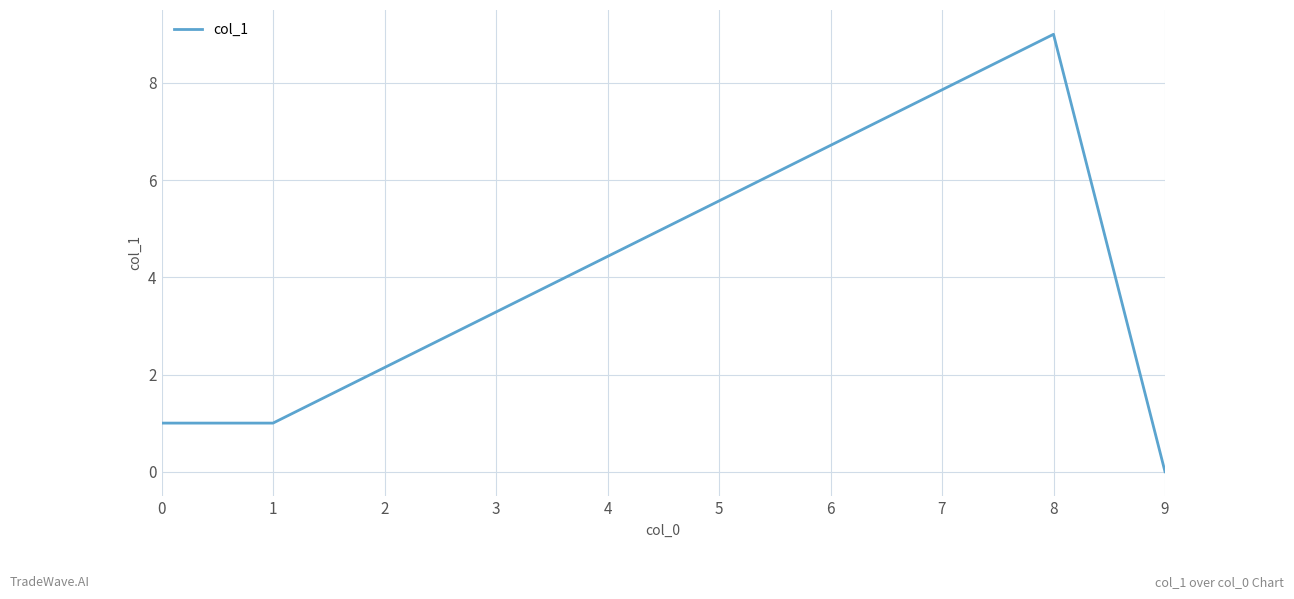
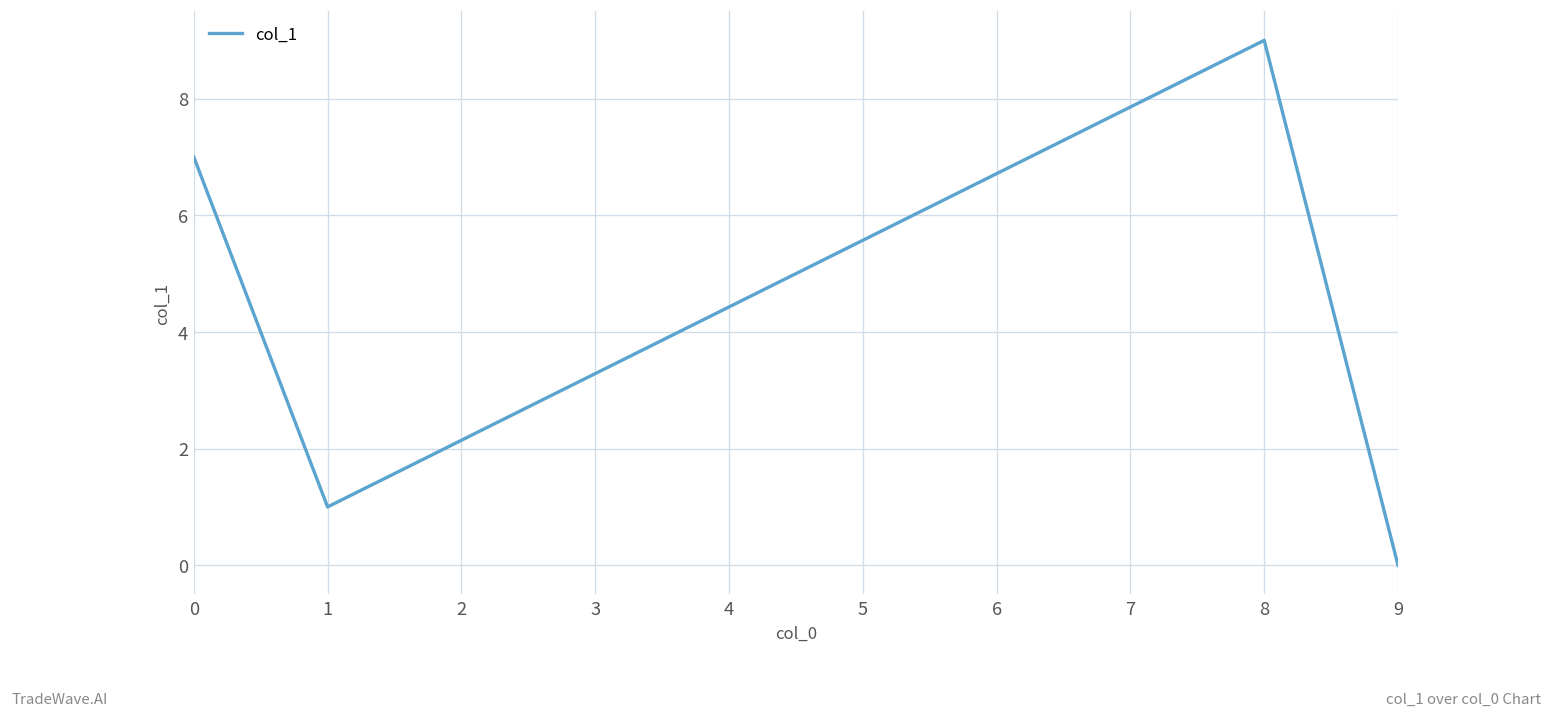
0: 1 -> 7
